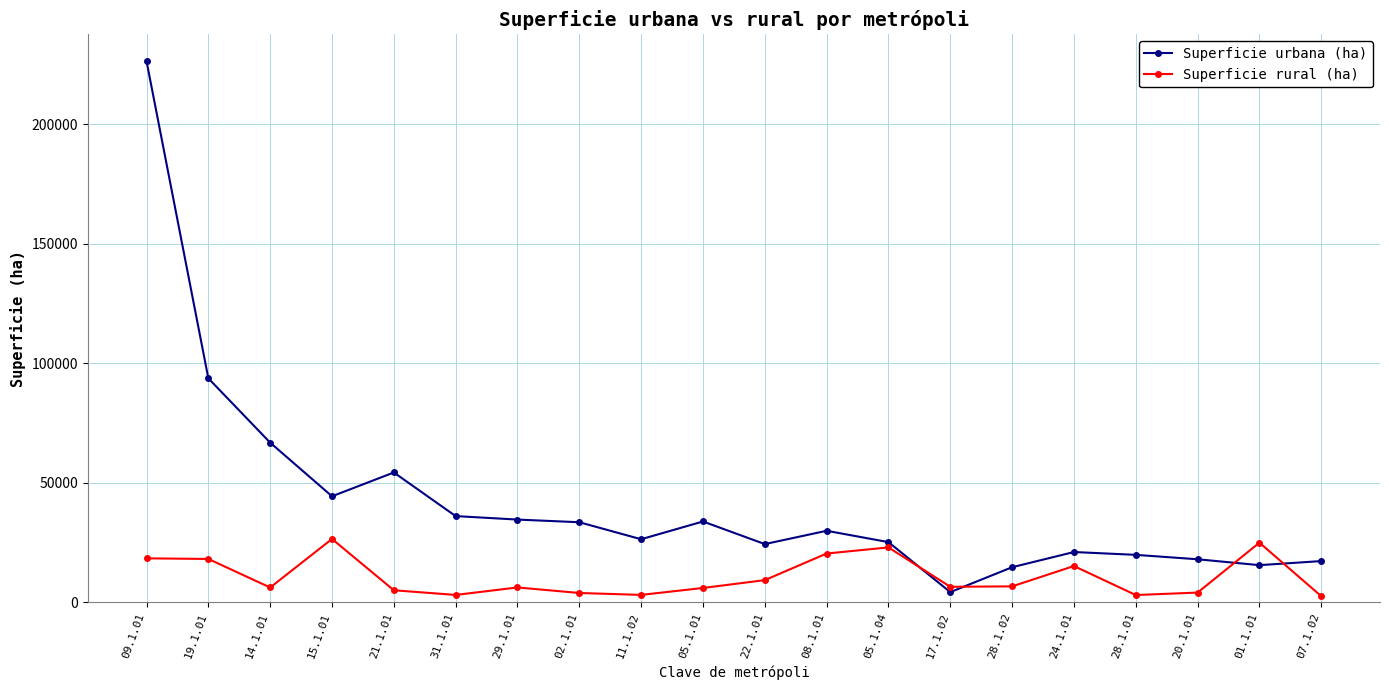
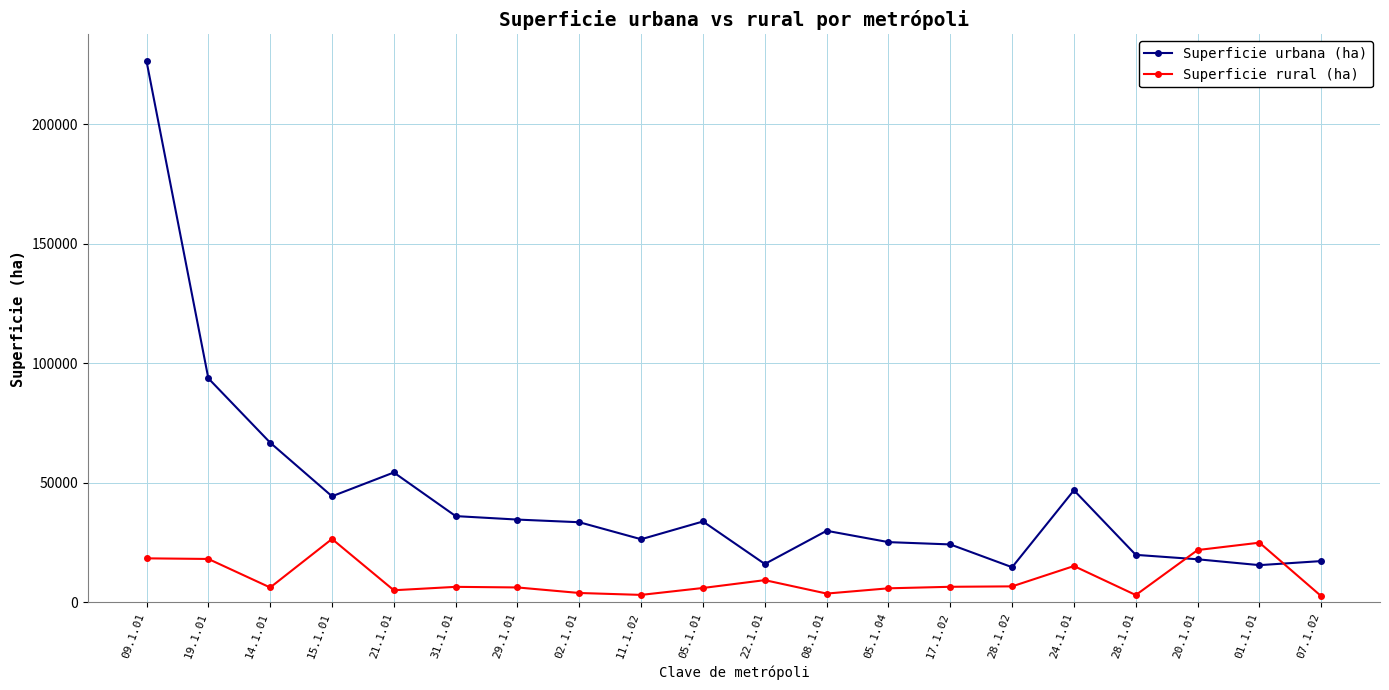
Superficie rural (ha), 31.1.01: 3000 -> 7000
Superficie urbana (ha), 22.1.01: 24000 -> 16000
Superficie rural (ha), 08.1.01: 20000 -> 4000
Superficie rural (ha), 05.1.04: 23000 -> 6000
Superficie urbana (ha), 17.1.02: 4000 -> 24000
Superficie urbana (ha), 24.1.01: 21000 -> 47000
Superficie rural (ha), 20.1.01: 4000 -> 22000
